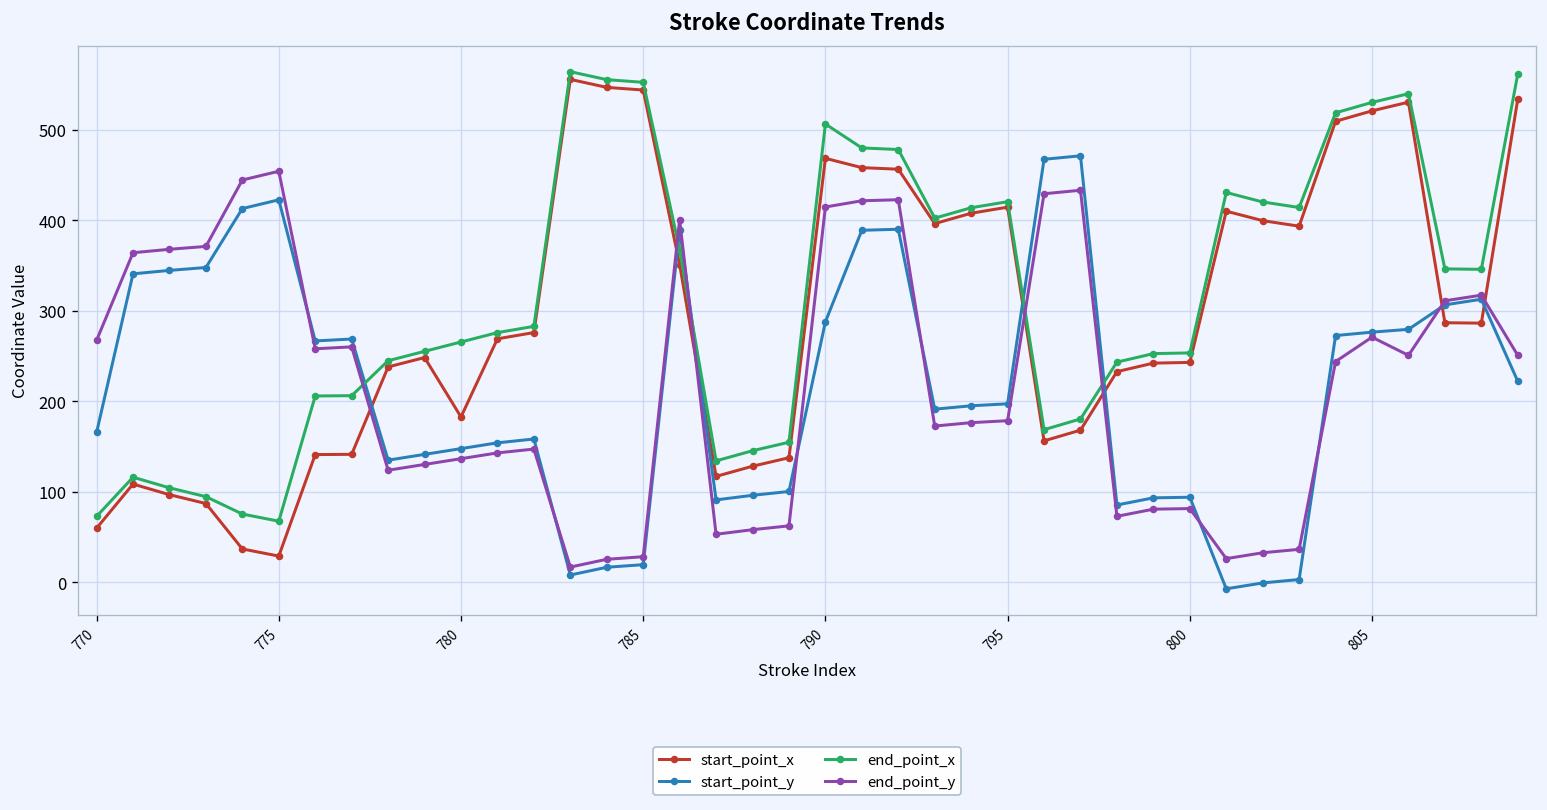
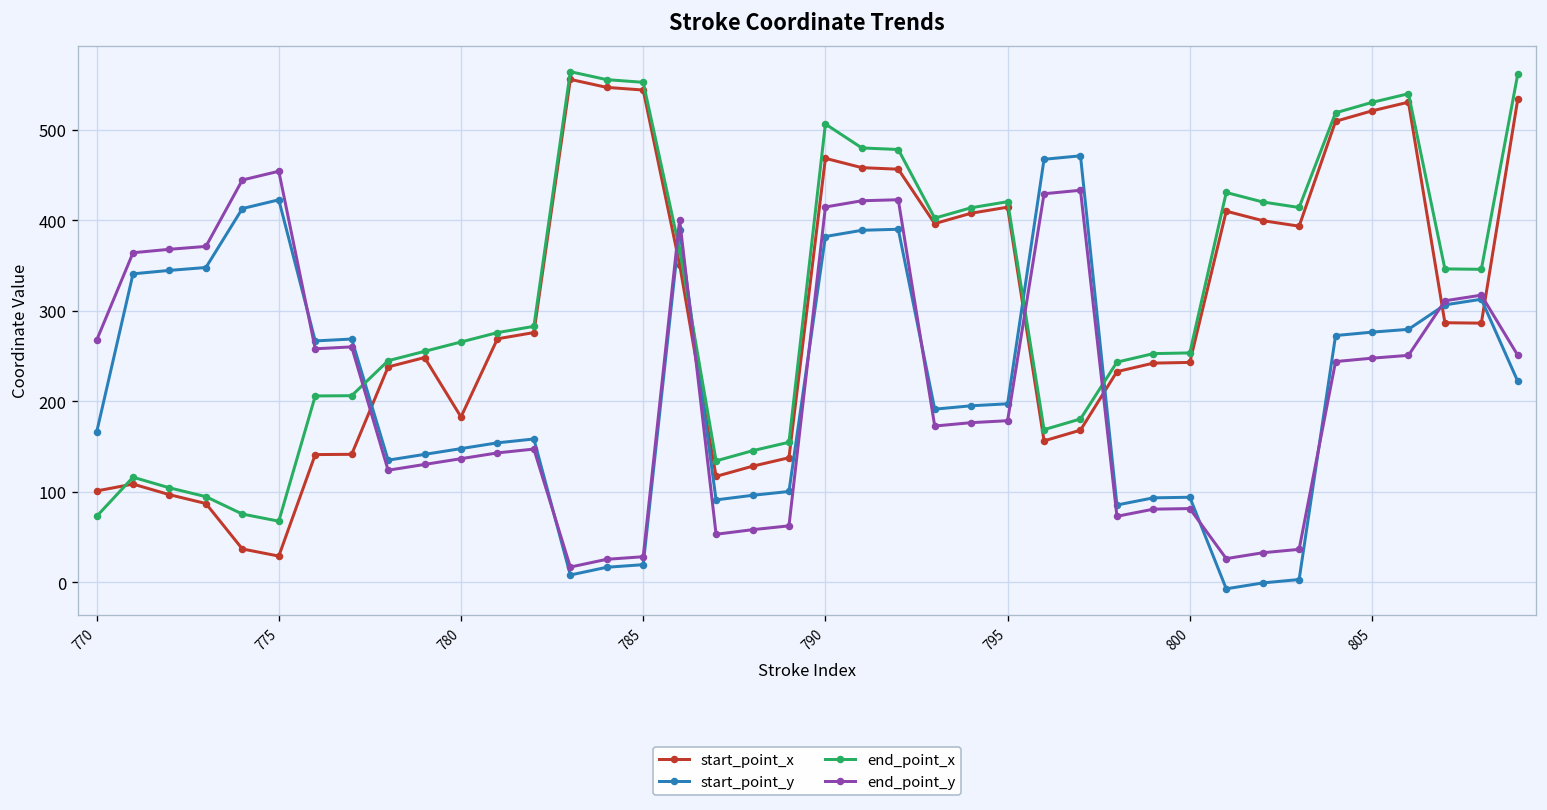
start_point_x, 770: 60 -> 100
start_point_y, 790: 290 -> 380
end_point_y, 805: 270 -> 250
